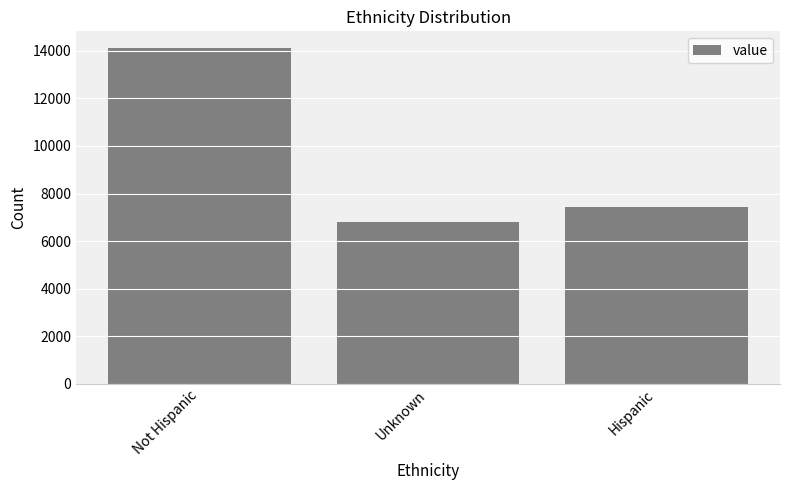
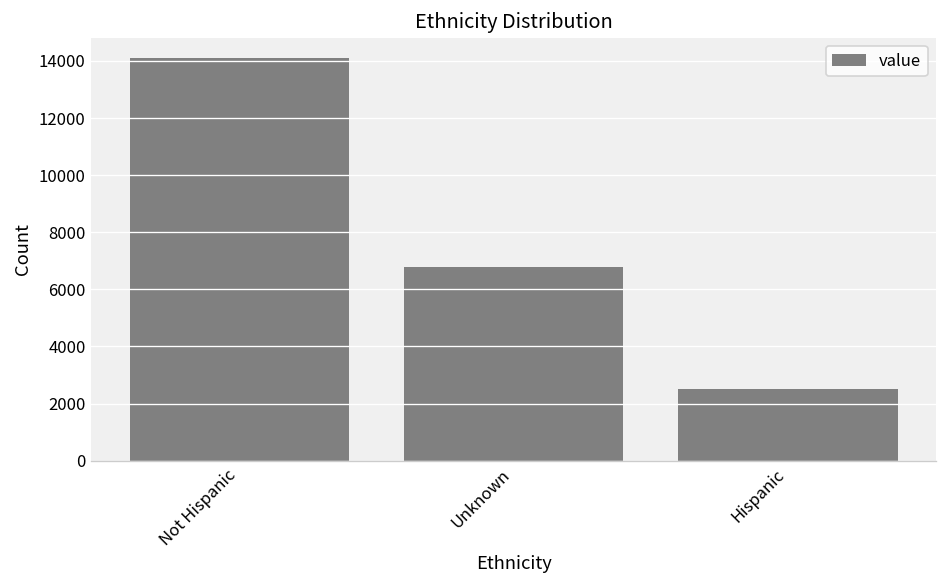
Hispanic: 7400 -> 2500
